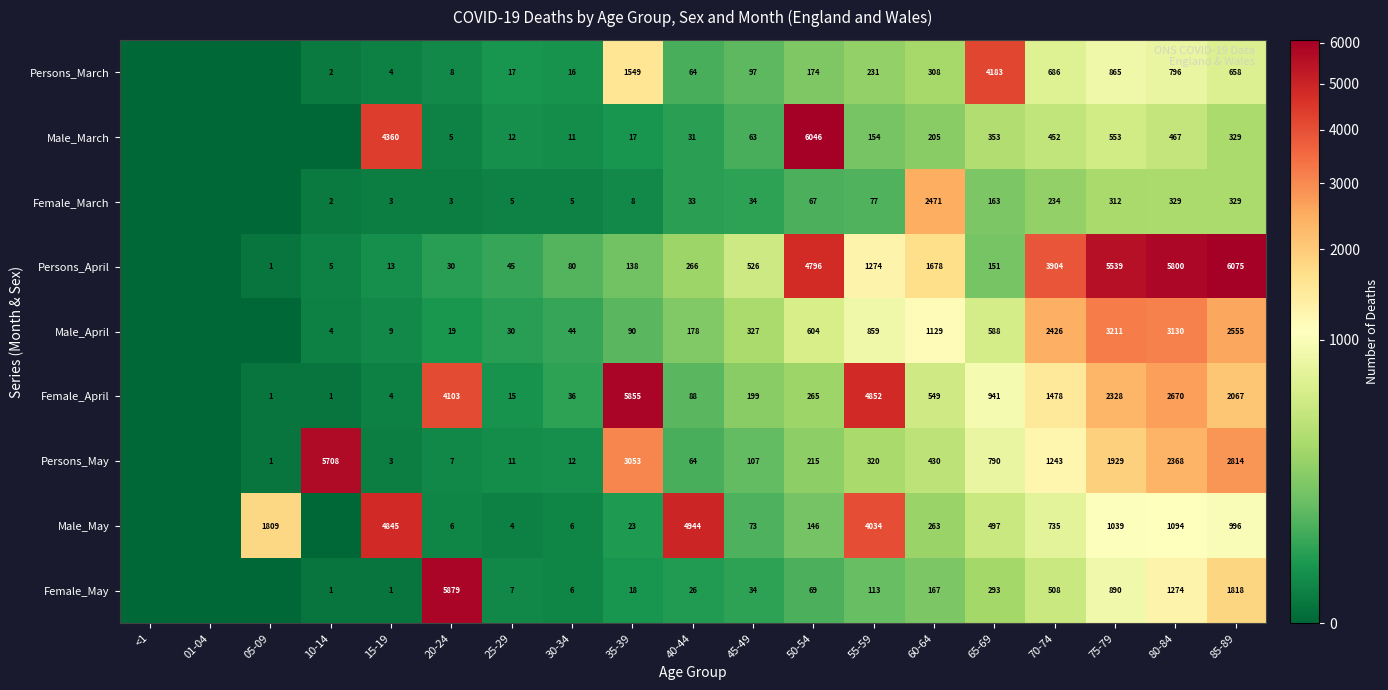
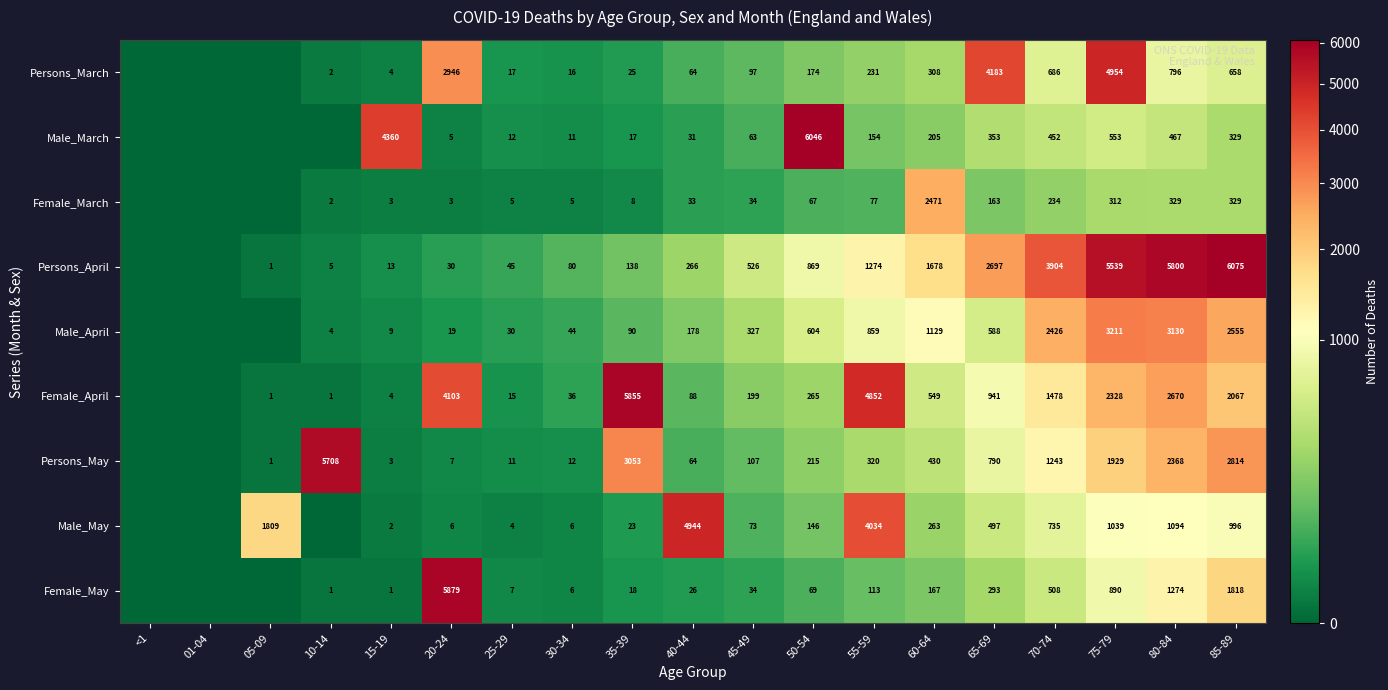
Persons_March, 20-24: 8 -> 2946
Persons_March, 35-39: 1549 -> 25
Persons_March, 75-79: 865 -> 4954
Persons_April, 50-54: 4796 -> 869
Persons_April, 65-69: 151 -> 2697
Male_May, 15-19: 4845 -> 2
